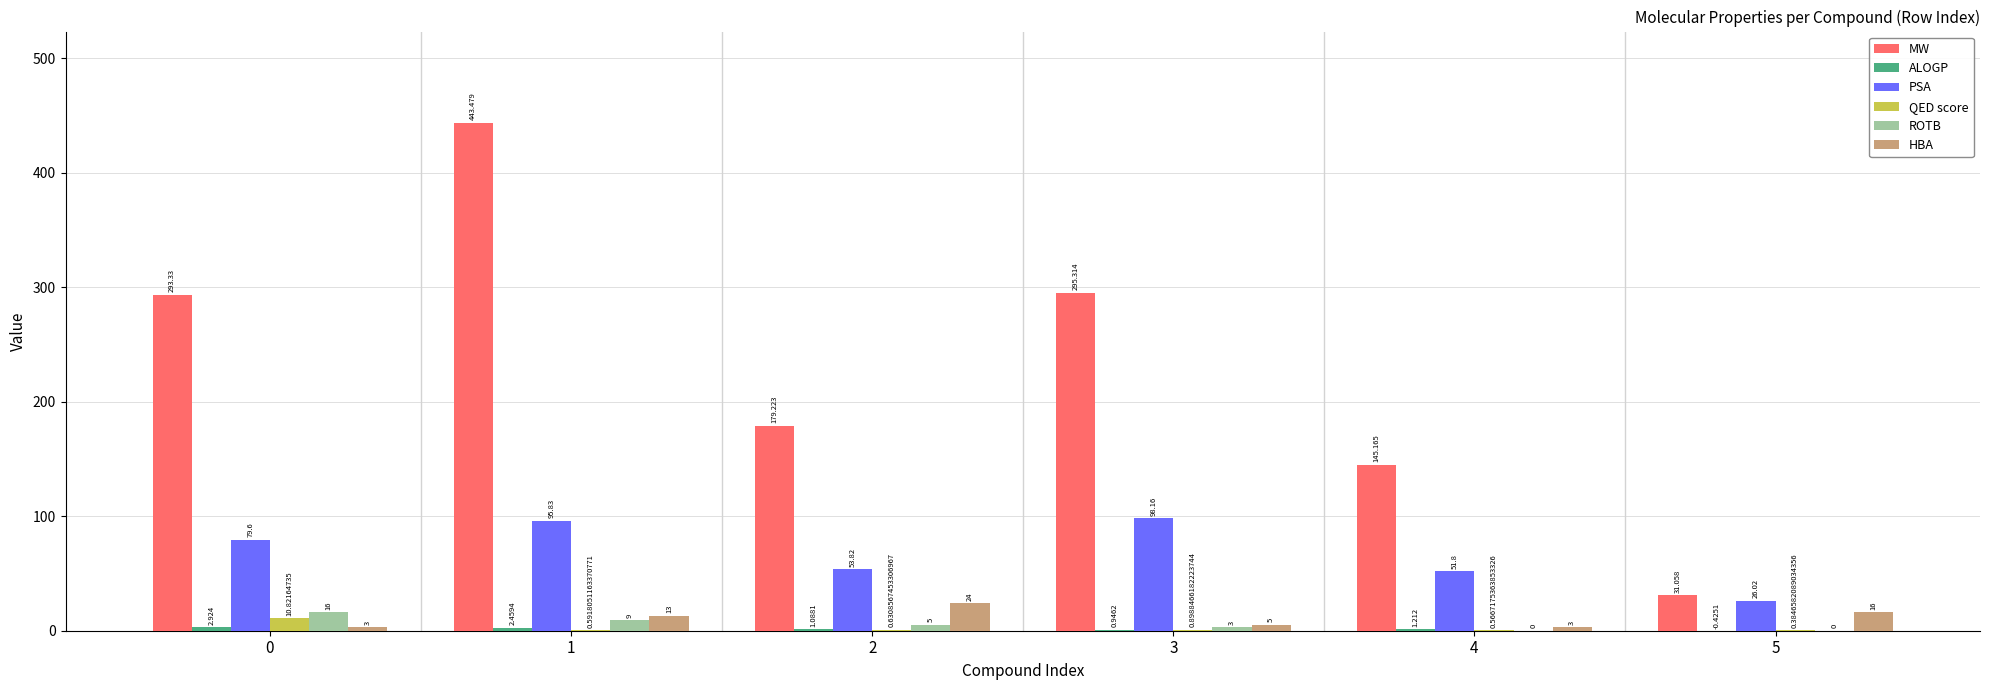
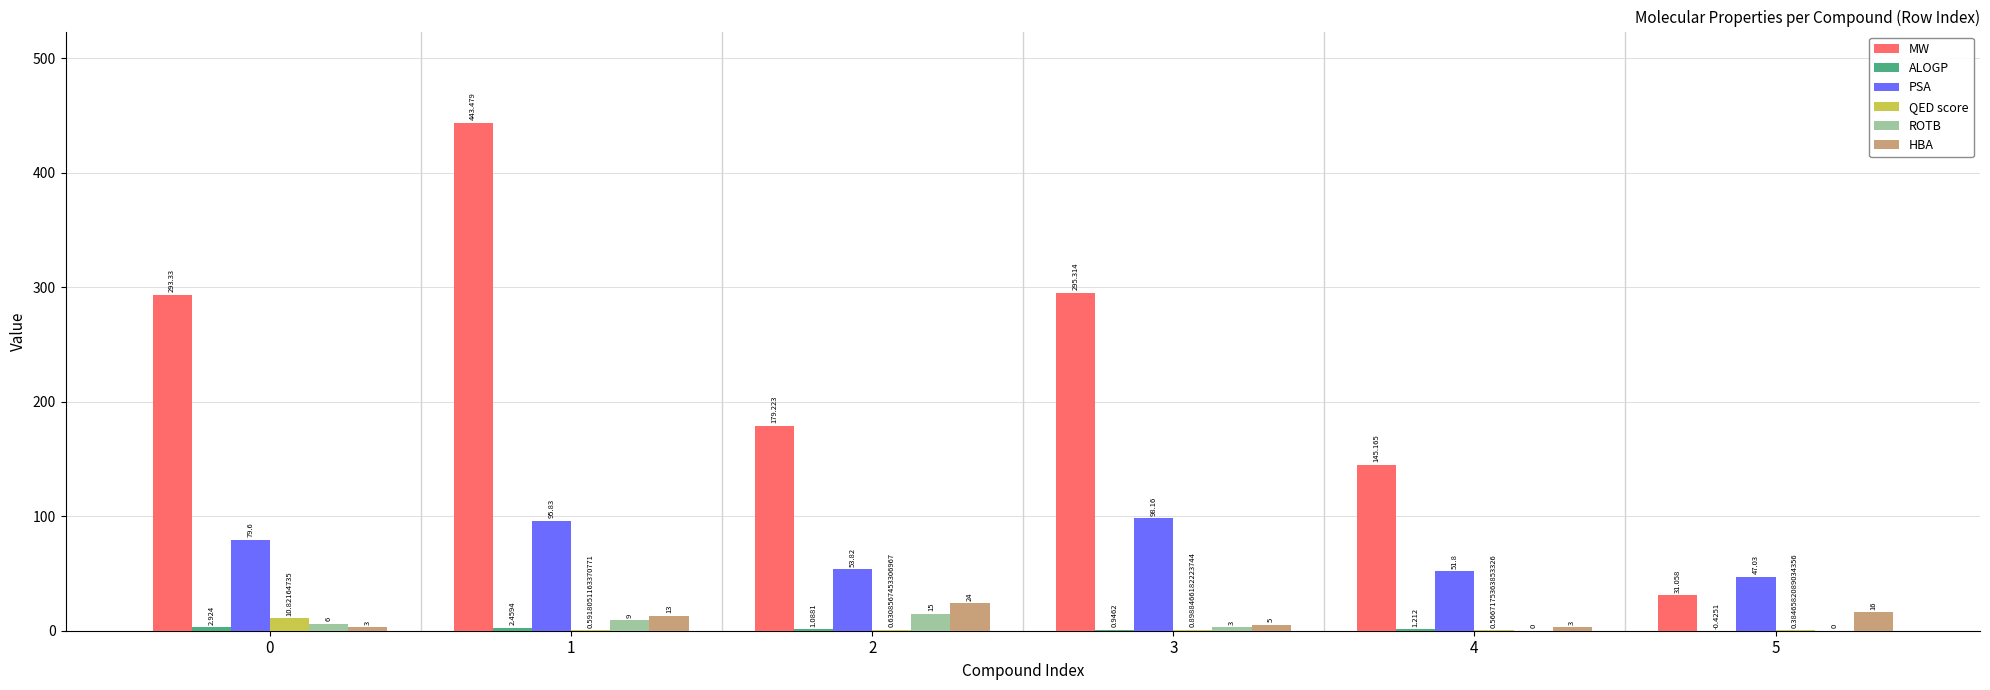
ROTB, 0: 16 -> 6
ROTB, 2: 5 -> 15
PSA, 5: 26.02 -> 47.03
